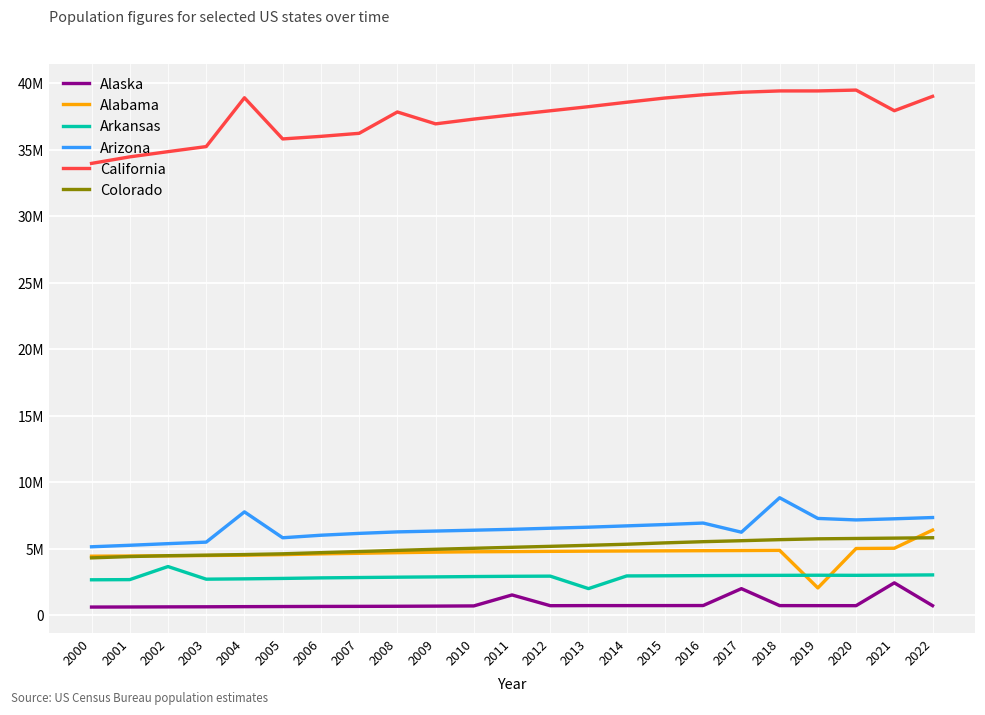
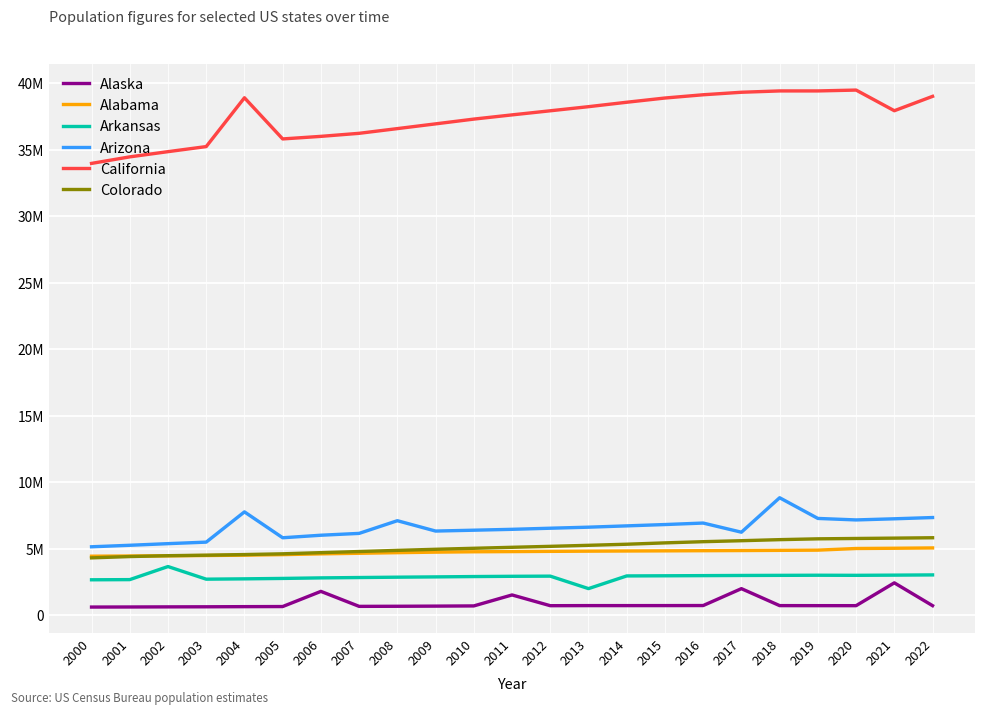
Alaska, 2006: 700000 -> 1800000
Arizona, 2008: 6300000 -> 7100000
California, 2008: 37900000 -> 36600000
Alabama, 2019: 2100000 -> 4900000
Alabama, 2022: 6400000 -> 5100000
